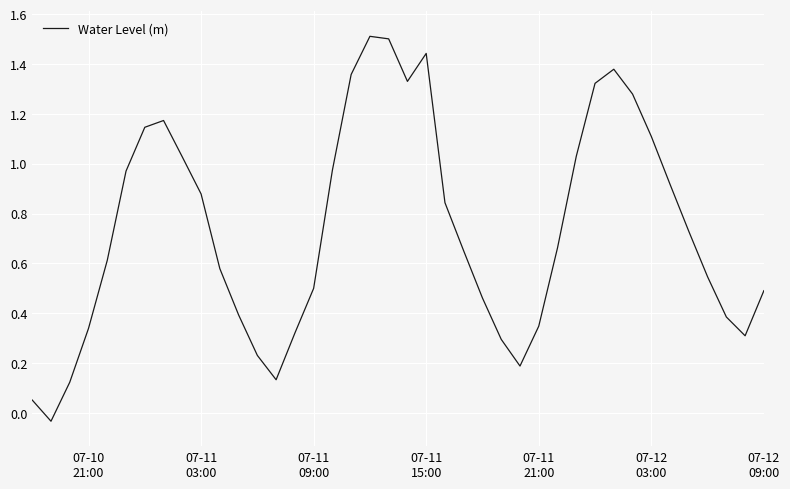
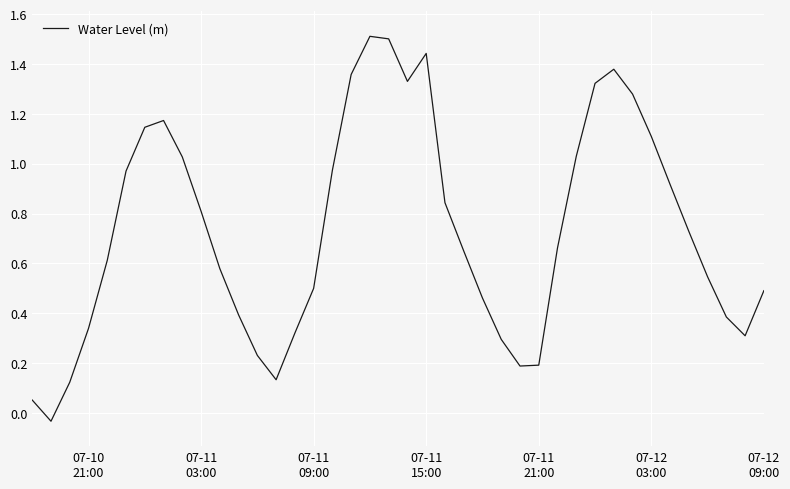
07-11 03:00: 0.88 -> 0.81
07-11 21:00: 0.35 -> 0.19
